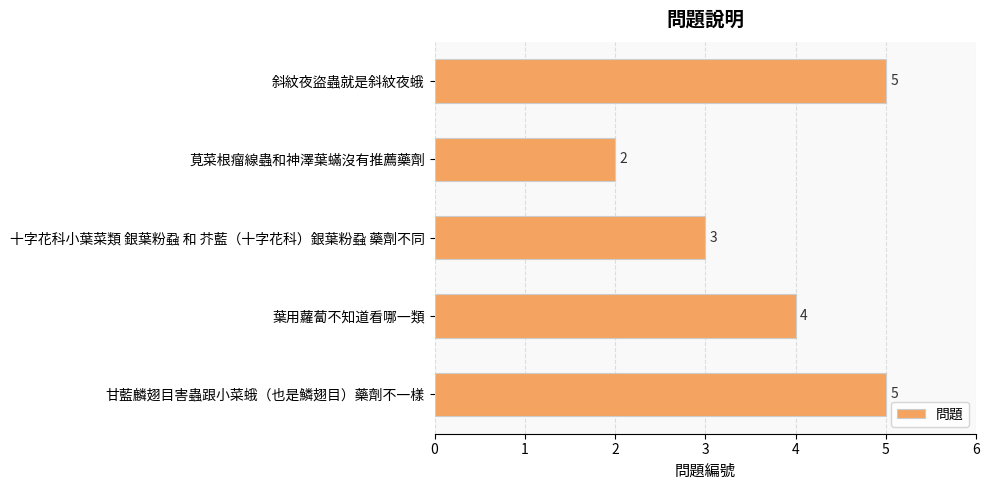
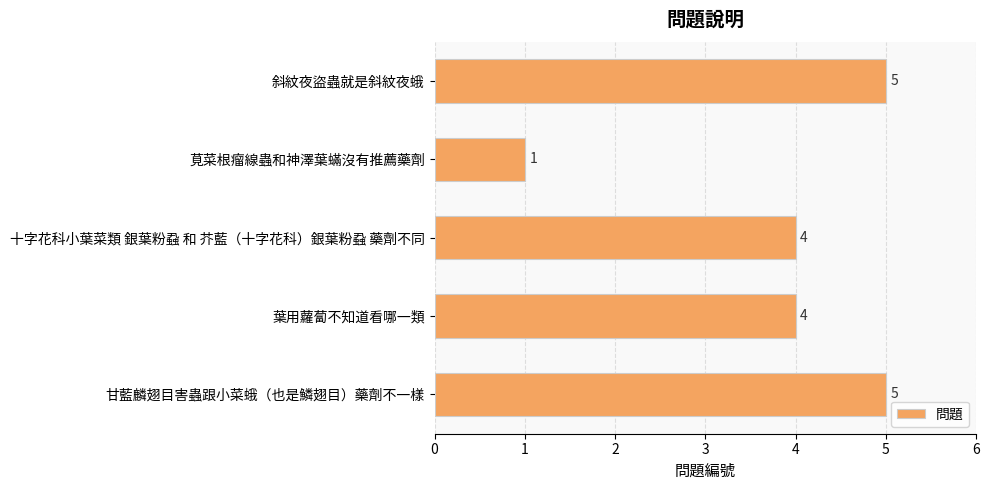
莧菜根瘤線蟲和神澤葉蟎沒有推薦藥劑: 2 -> 1
十字花科小葉菜類 銀葉粉蝨 和 芥藍（十字花科）銀葉粉蝨 藥劑不同: 3 -> 4
